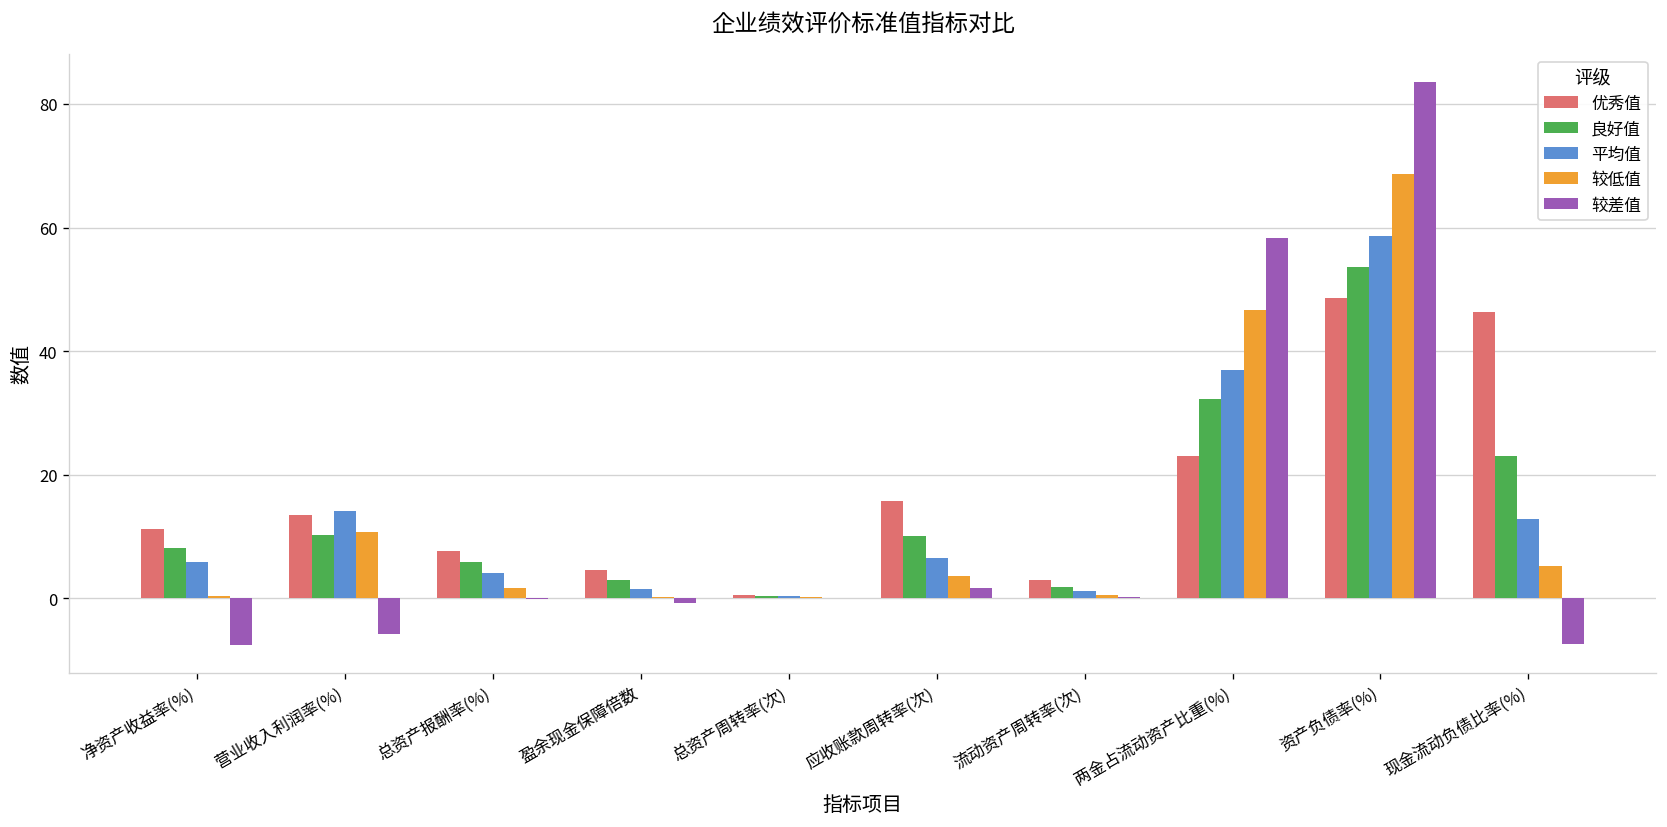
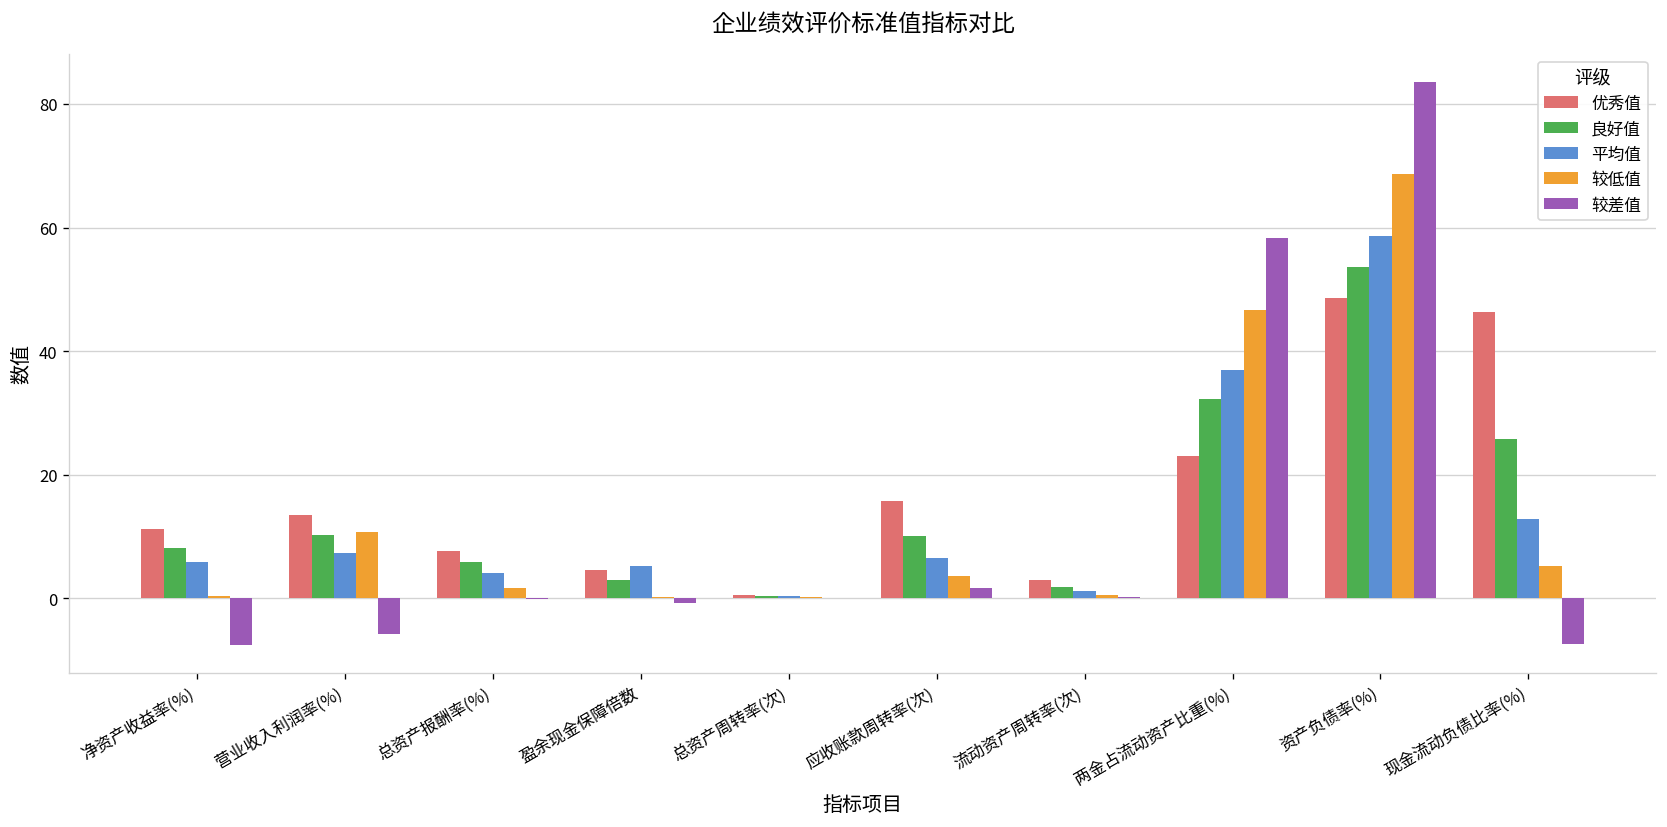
平均值, 营业收入利润率(%): 14 -> 7
平均值, 盈余现金保障倍数: 2 -> 5
良好值, 现金流动负债比率(%): 23 -> 26
